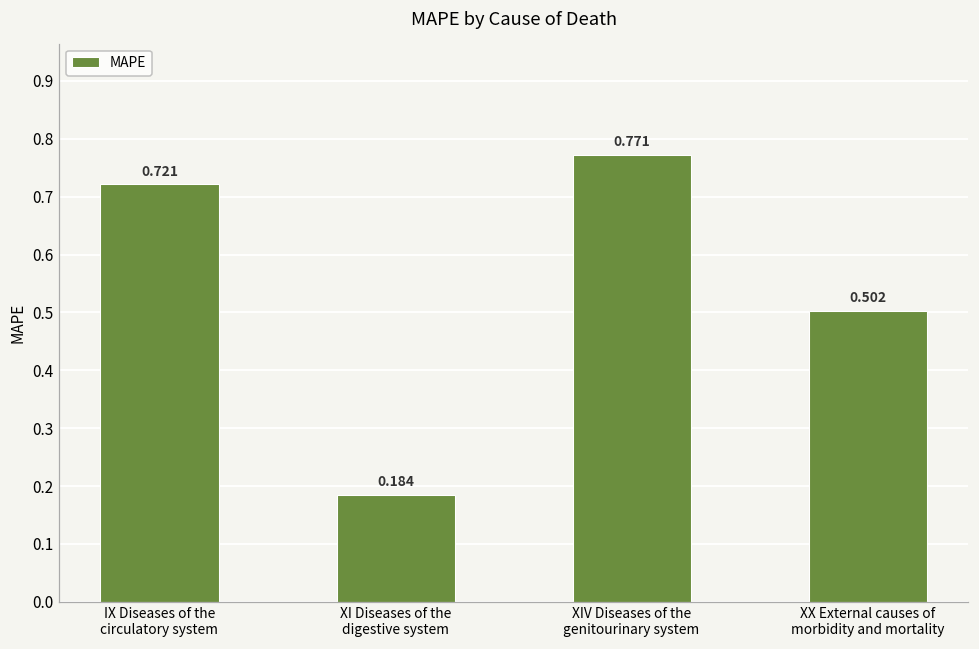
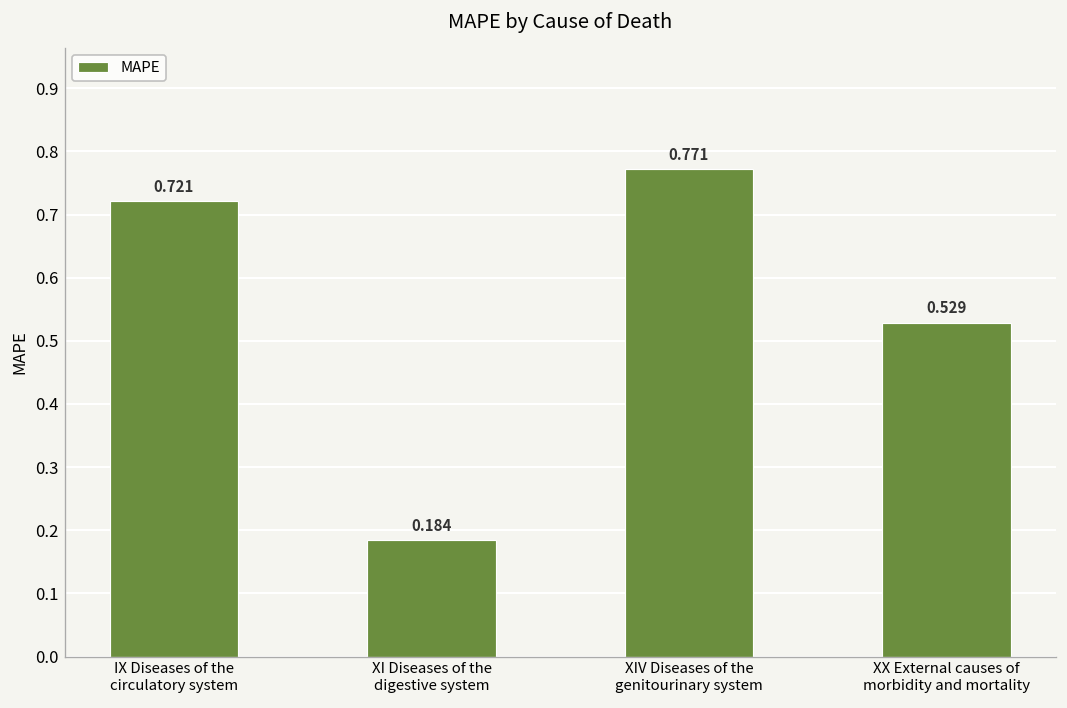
XX External causes of morbidity and mortality: 0.502 -> 0.529
